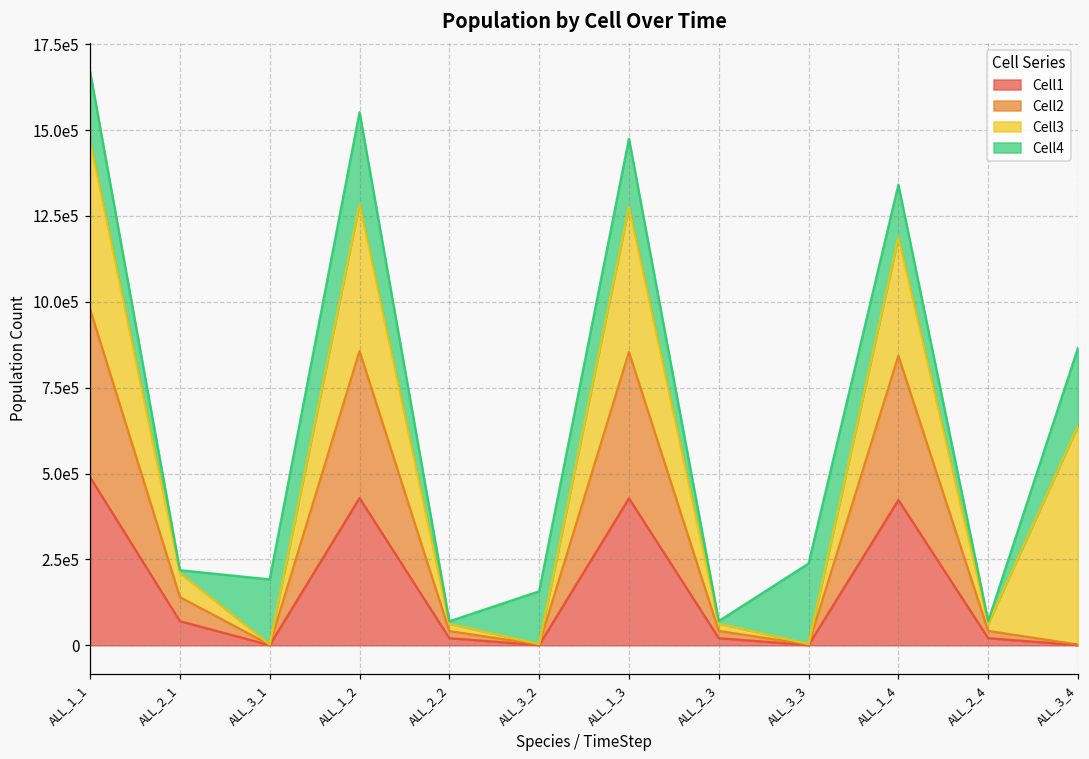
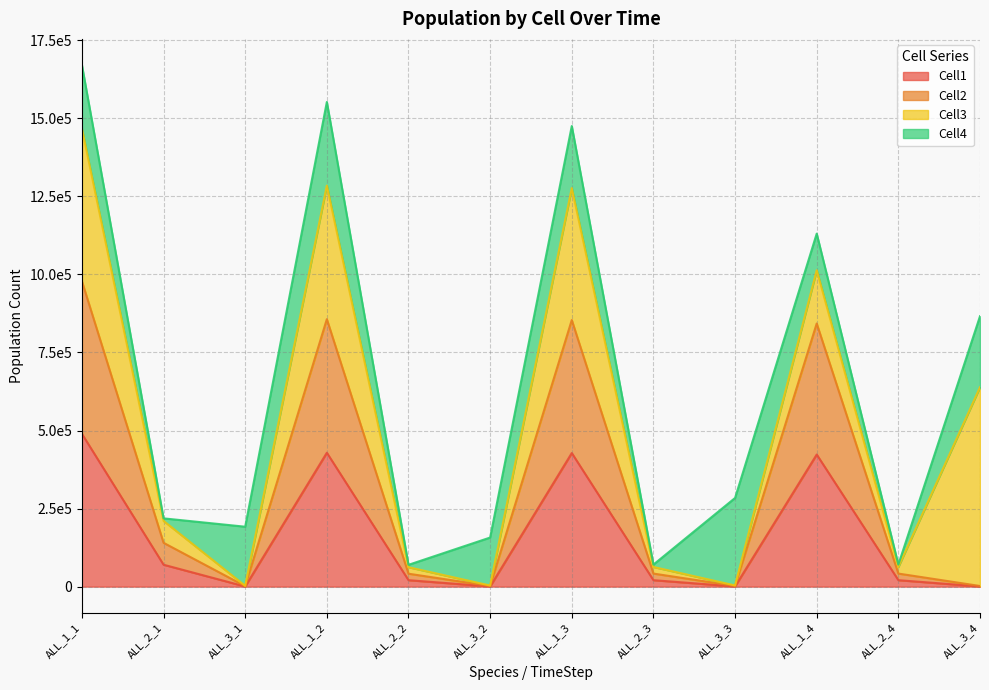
Cell4, ALL_3_3: 230000 -> 280000
Cell3, ALL_1_4: 340000 -> 170000
Cell4, ALL_1_4: 150000 -> 120000
